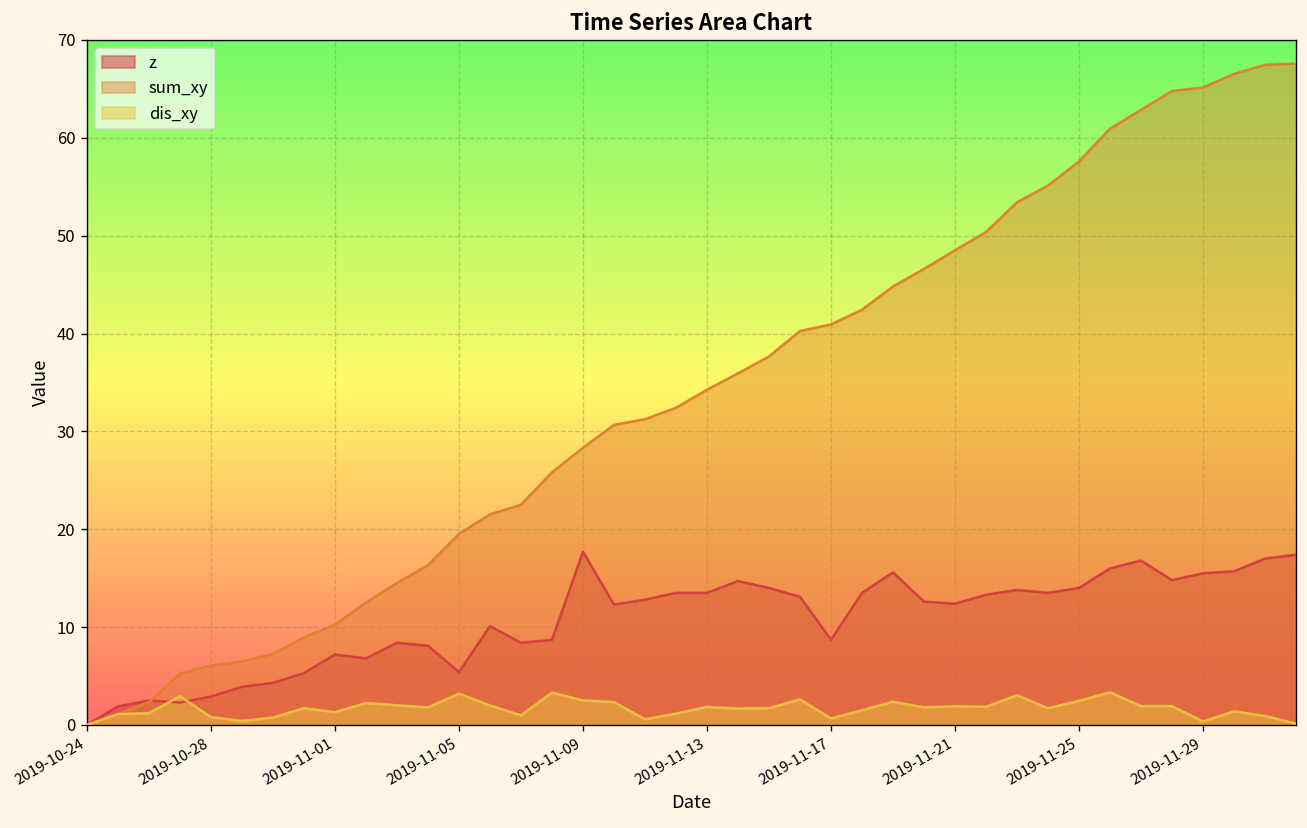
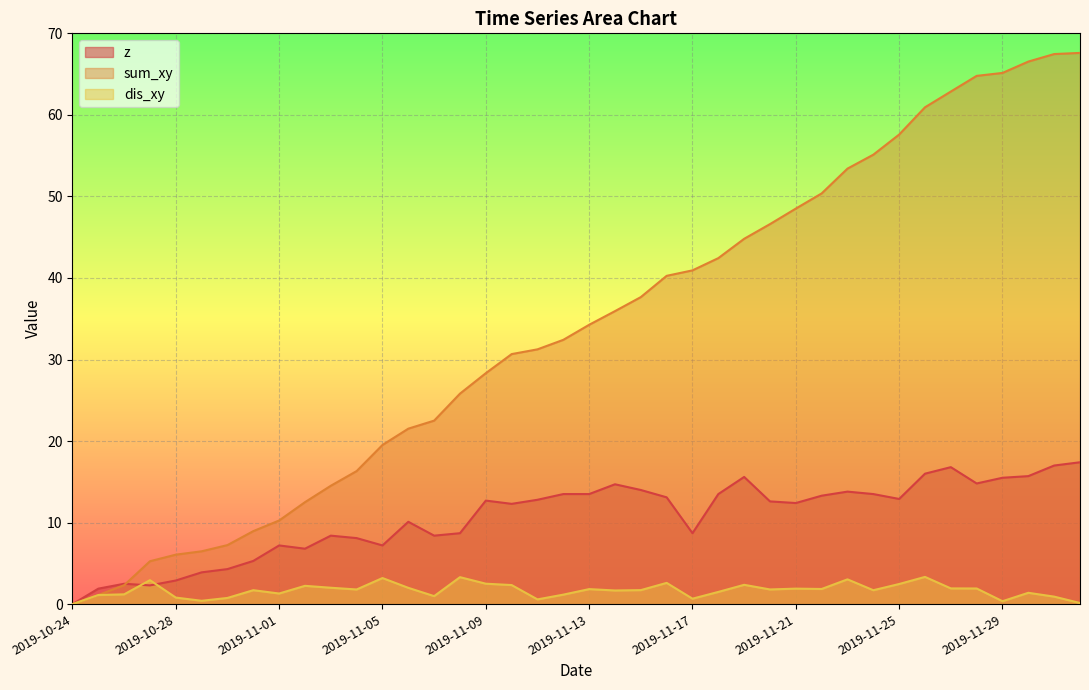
z, 2019-11-05: 5 -> 7
z, 2019-11-09: 18 -> 13
z, 2019-11-25: 14 -> 13
